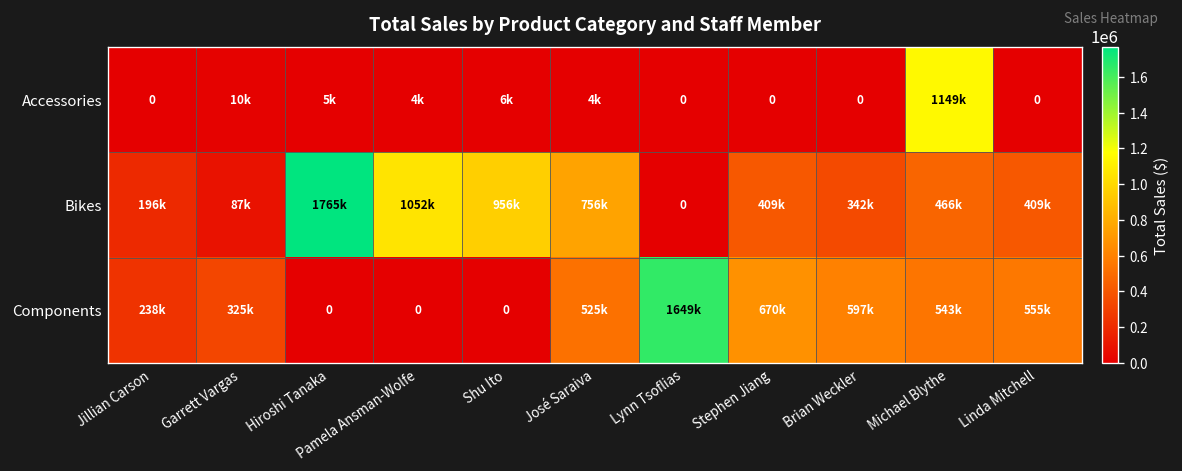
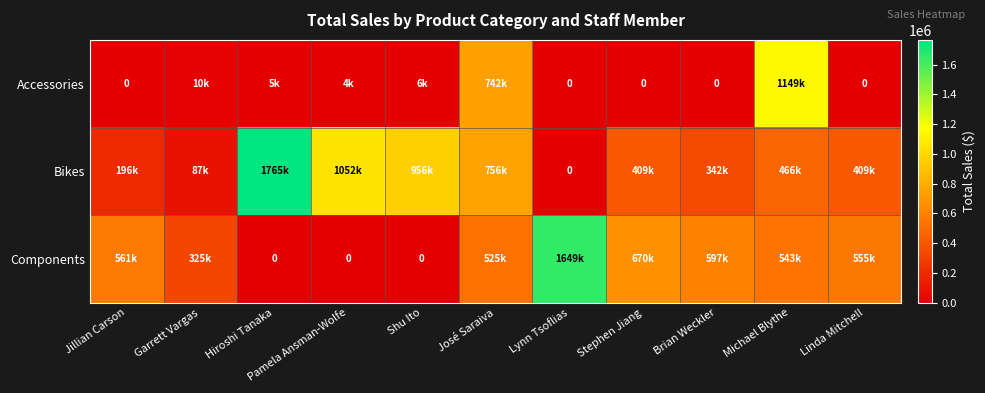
Accessories, José Saraiva: 4k -> 742k
Components, Jillian Carson: 238k -> 561k
